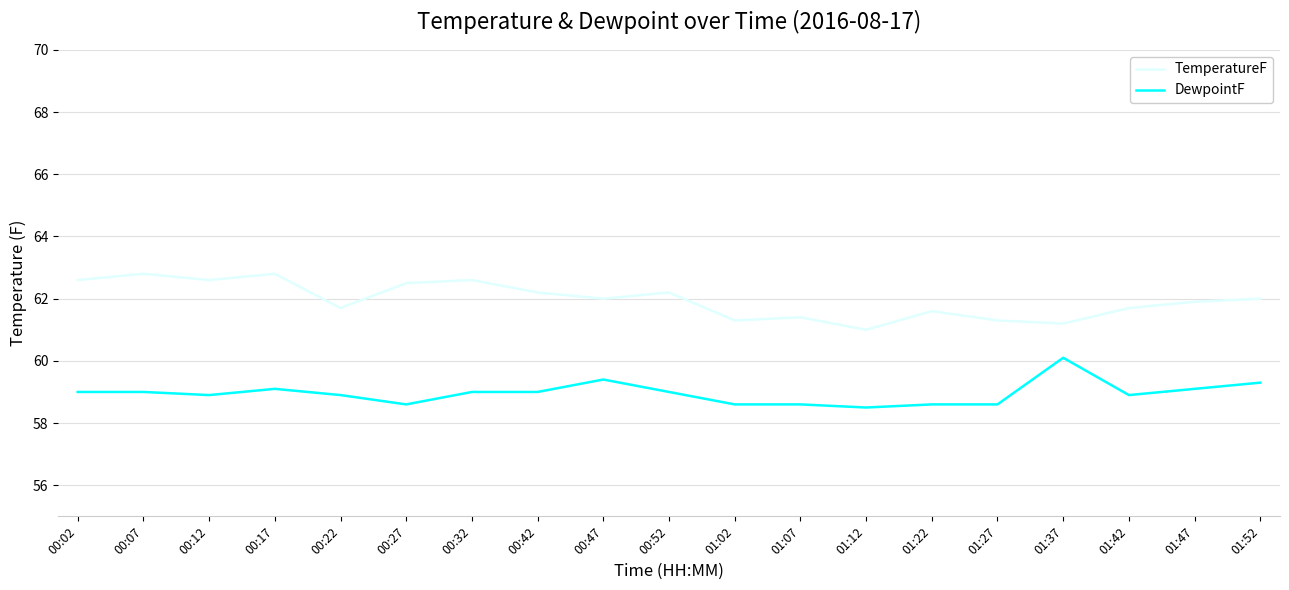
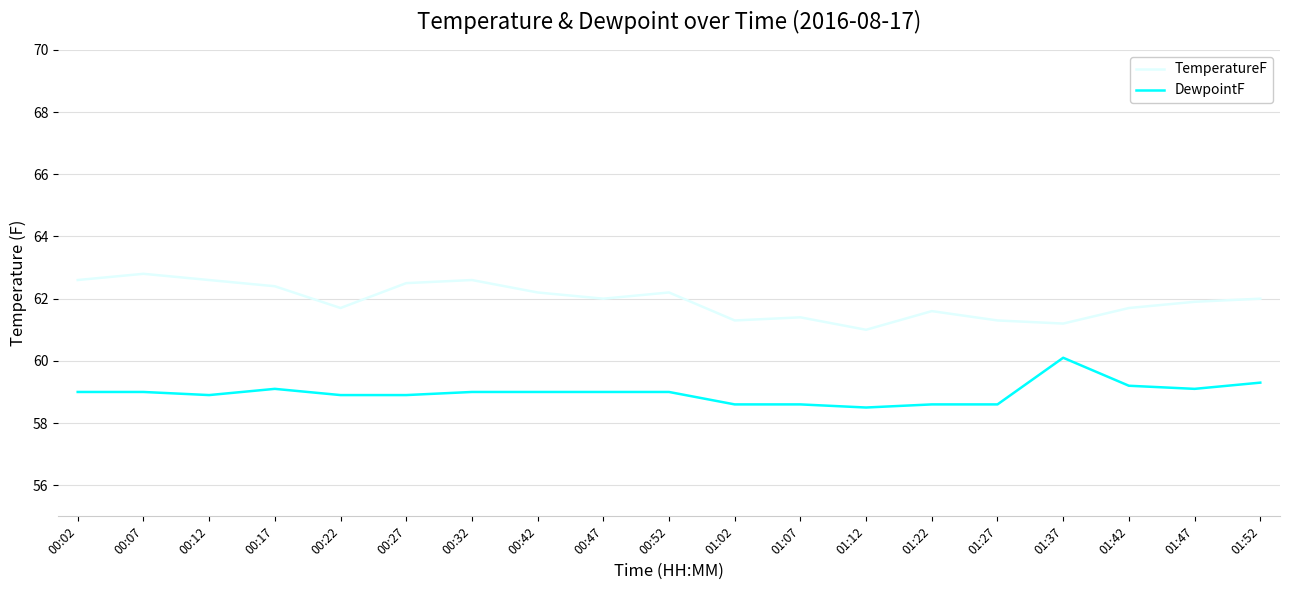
TemperatureF, 00:17: 62.8 -> 62.4
DewpointF, 00:27: 58.6 -> 58.9
DewpointF, 00:47: 59.4 -> 59.0
DewpointF, 01:42: 58.9 -> 59.2
